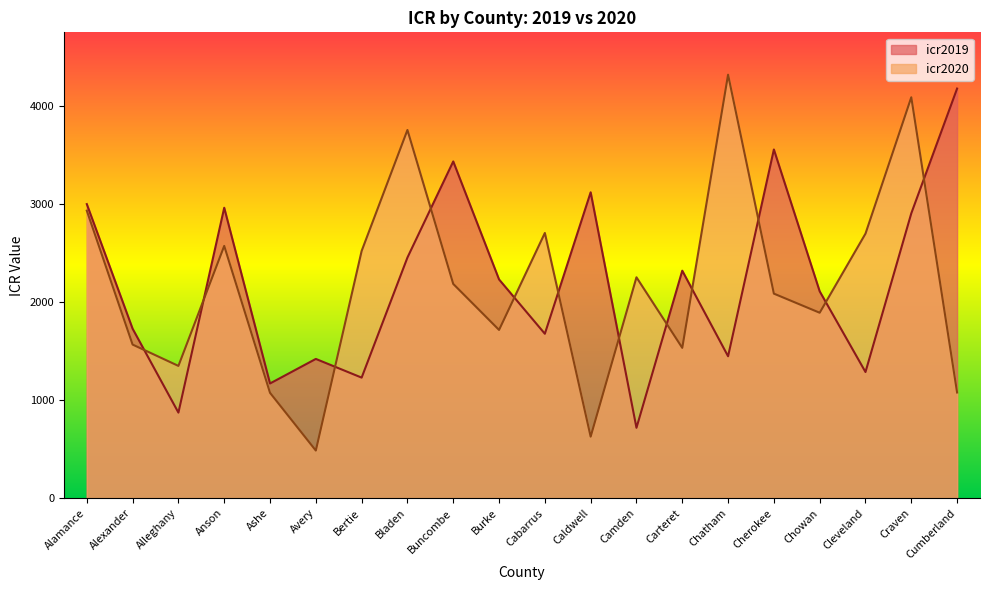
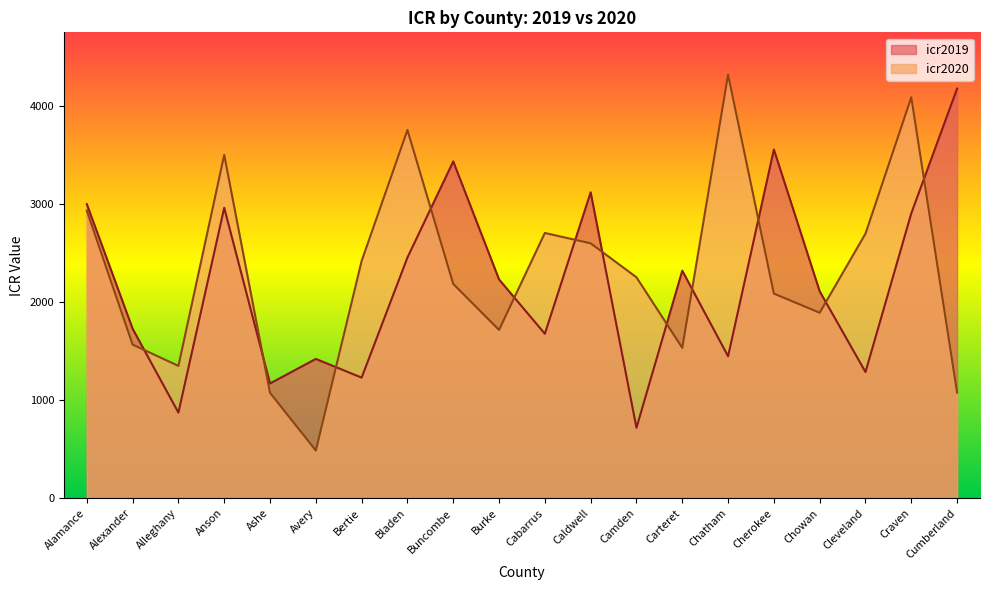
icr2020, Anson: 2600 -> 3500
icr2020, Bertie: 2500 -> 2400
icr2020, Caldwell: 600 -> 2600
